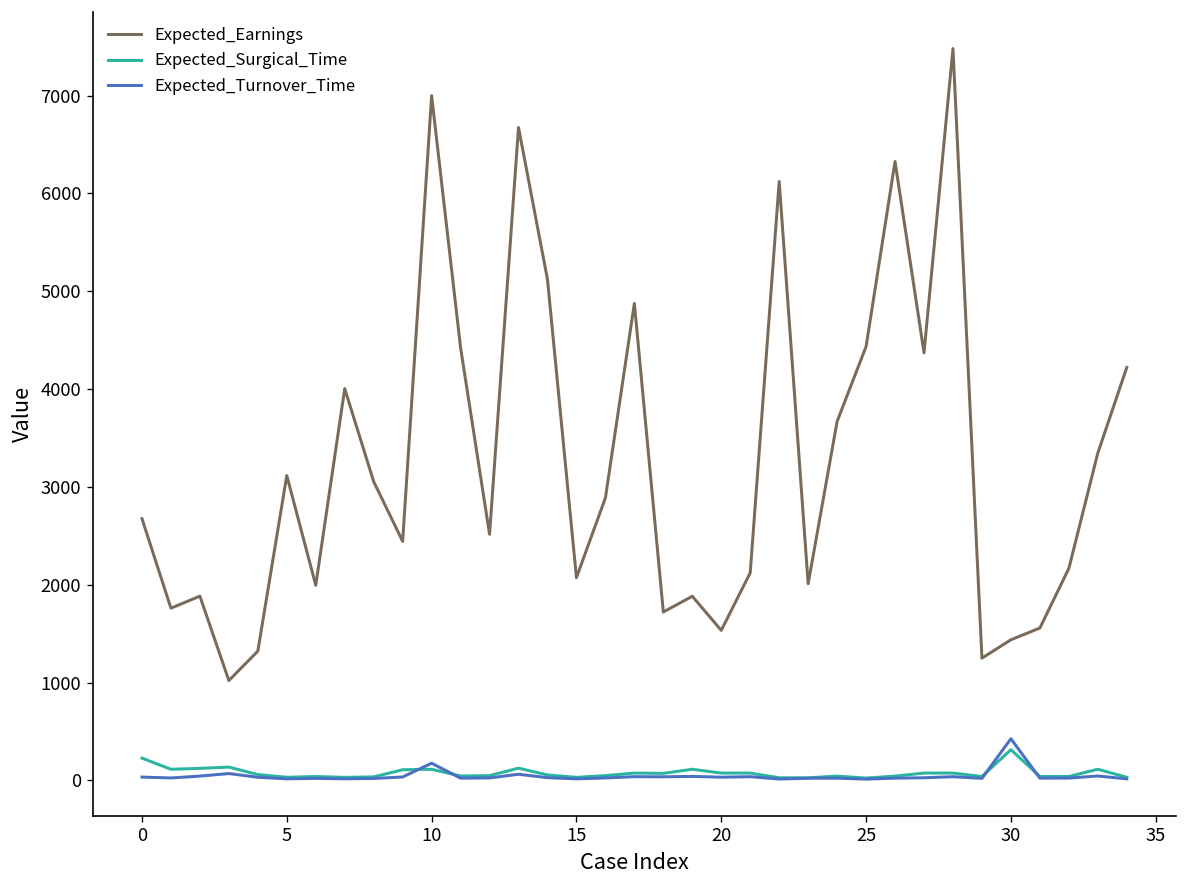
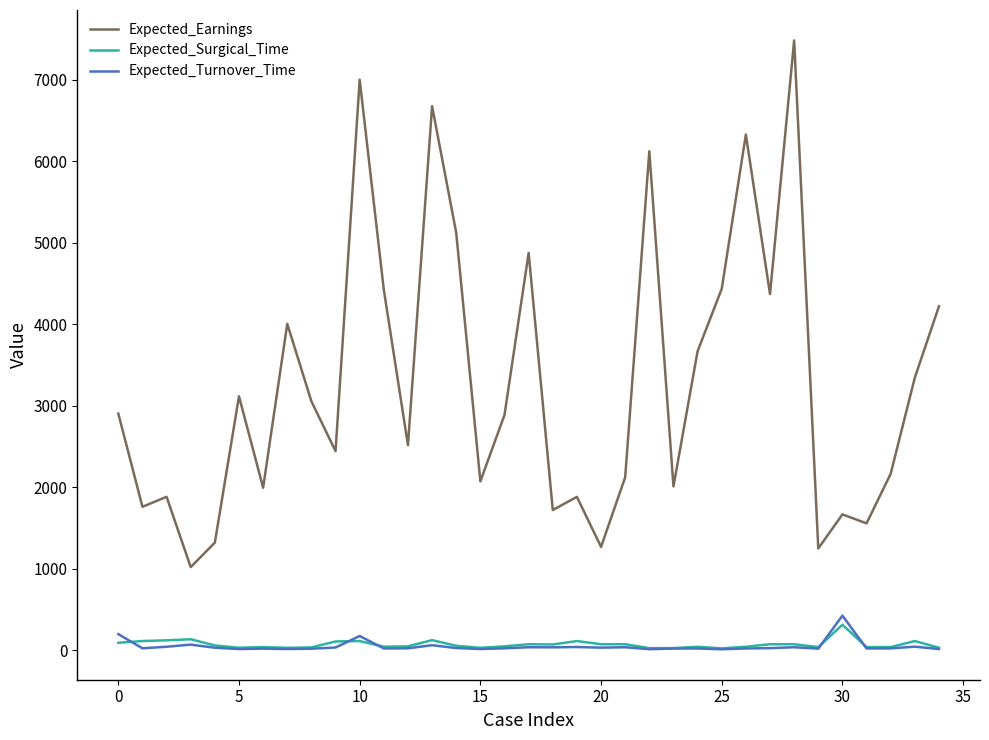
Expected_Earnings, 0: 2700 -> 2900
Expected_Surgical_Time, 0: 200 -> 100
Expected_Turnover_Time, 0: 0 -> 200
Expected_Earnings, 20: 1500 -> 1300
Expected_Earnings, 30: 1400 -> 1700
